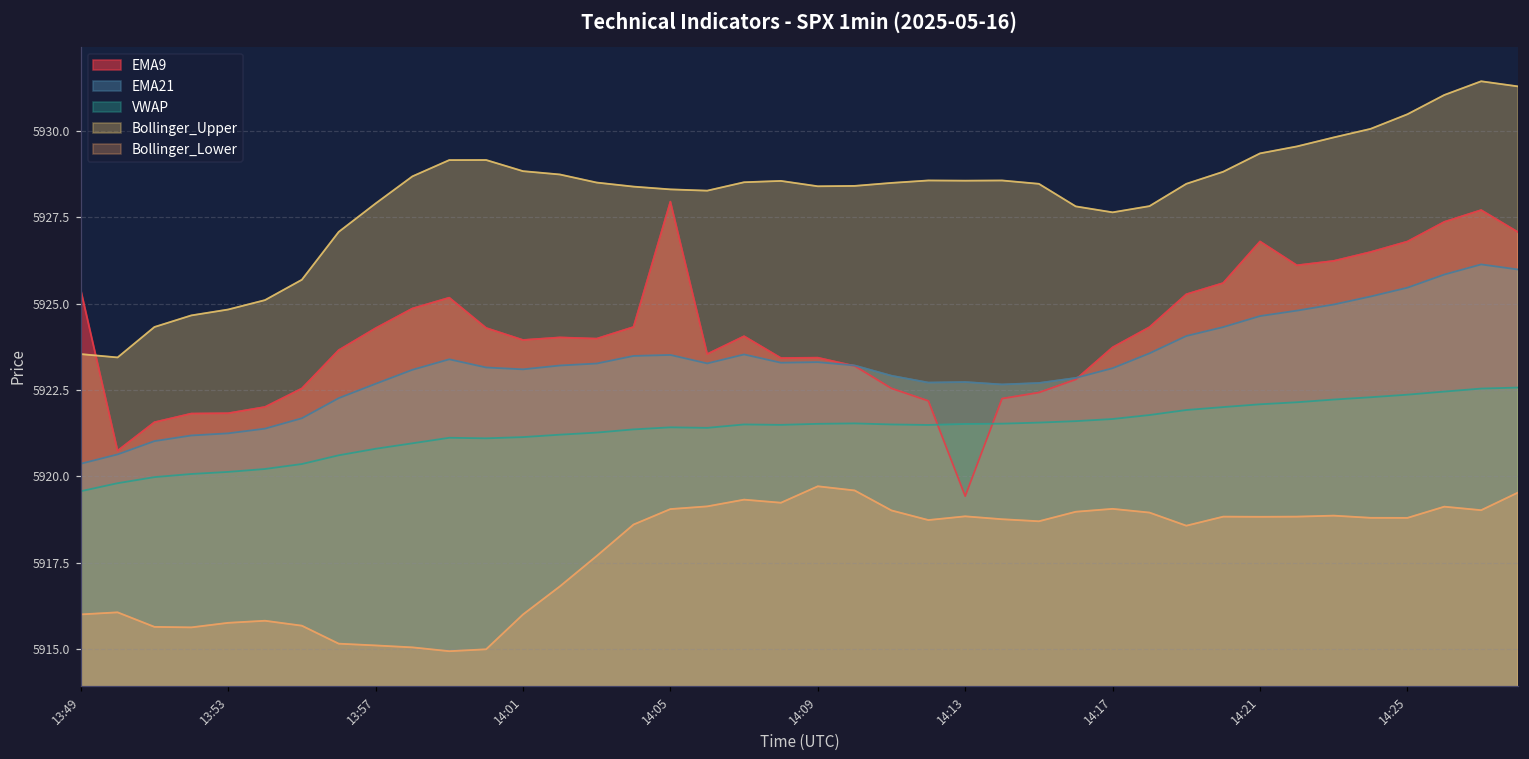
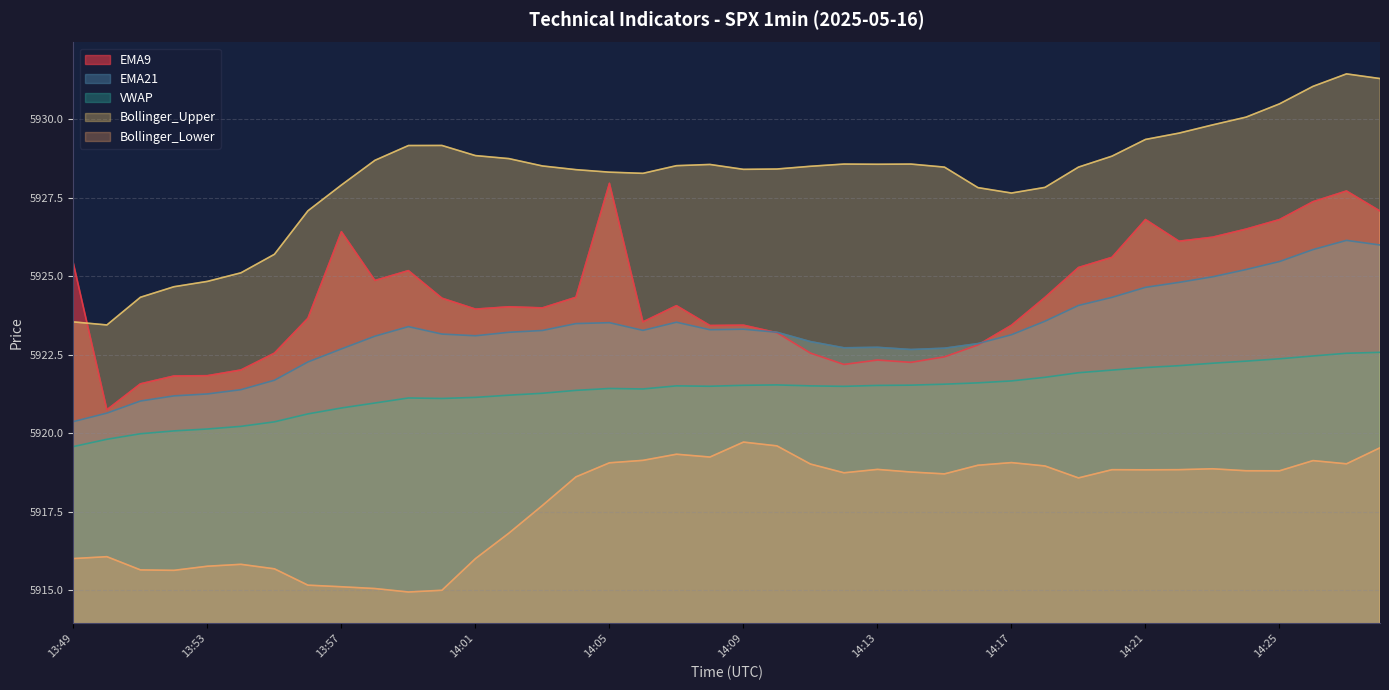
EMA9, 13:57: 5924.3 -> 5926.4
EMA9, 14:13: 5919.4 -> 5922.3
EMA9, 14:17: 5923.7 -> 5923.4
